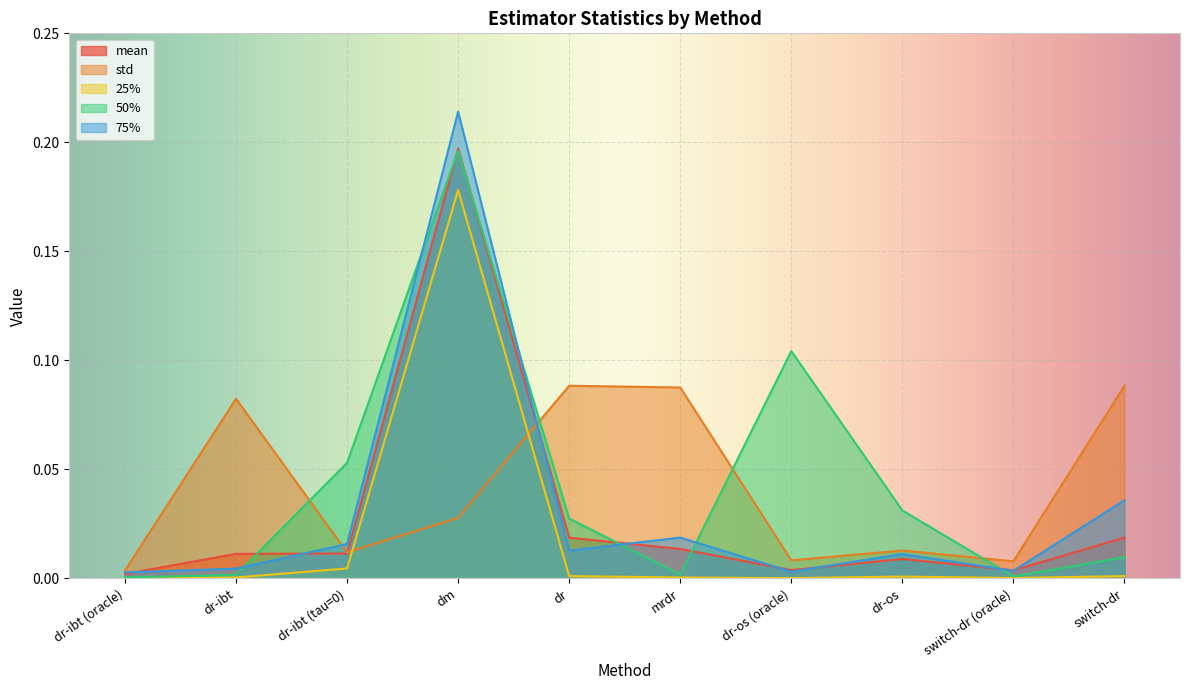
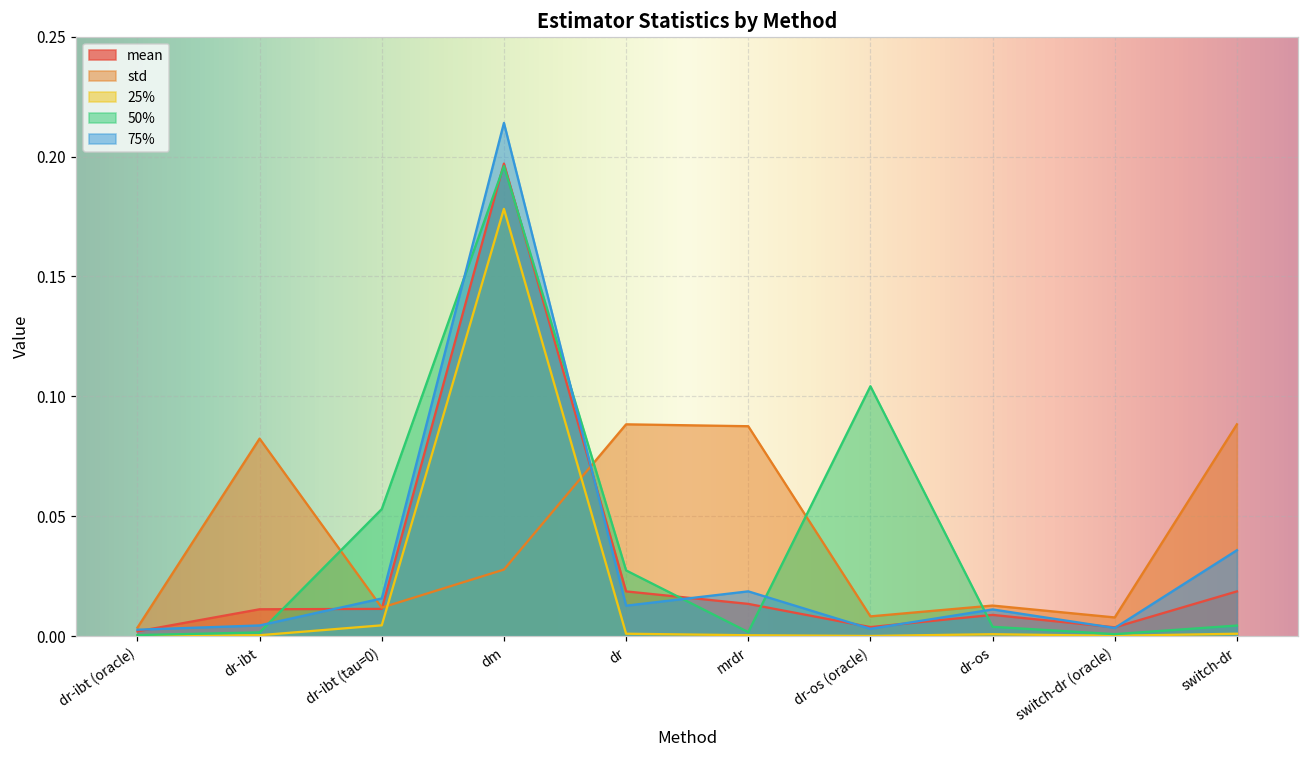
50%, dr-os: 0.031 -> 0.004
50%, switch-dr: 0.010 -> 0.004
